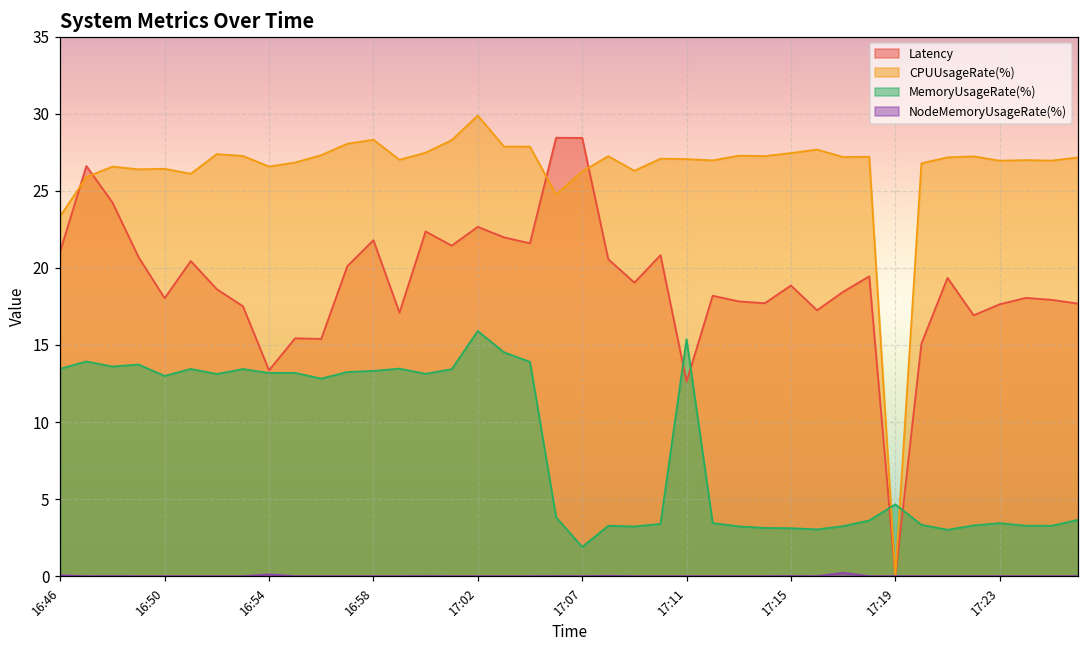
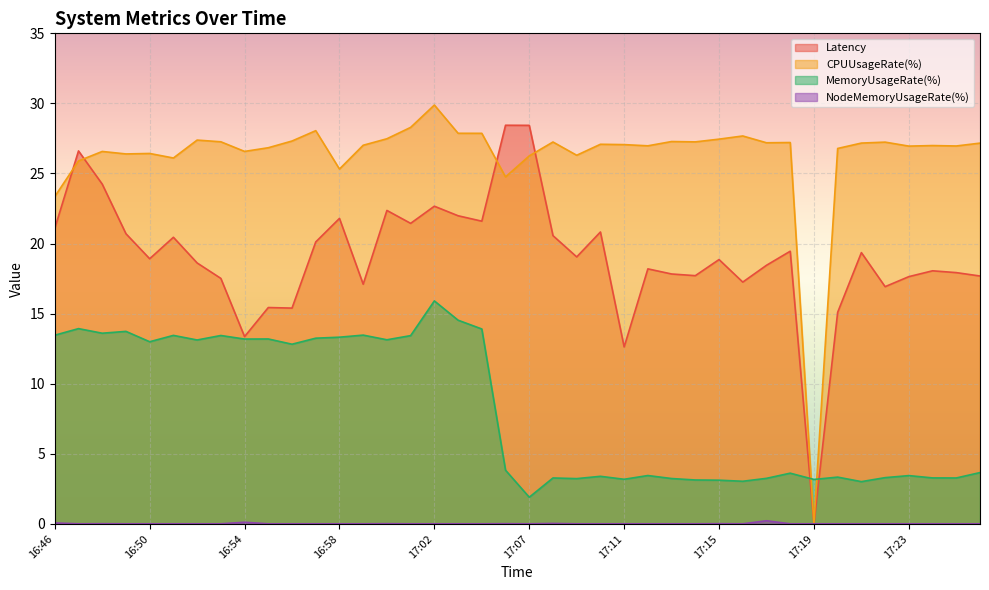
Latency, 16:50: 18.0 -> 18.9
CPUUsageRate(%), 16:58: 28.3 -> 25.3
MemoryUsageRate(%), 17:11: 15.4 -> 3.2
MemoryUsageRate(%), 17:19: 4.7 -> 3.2
